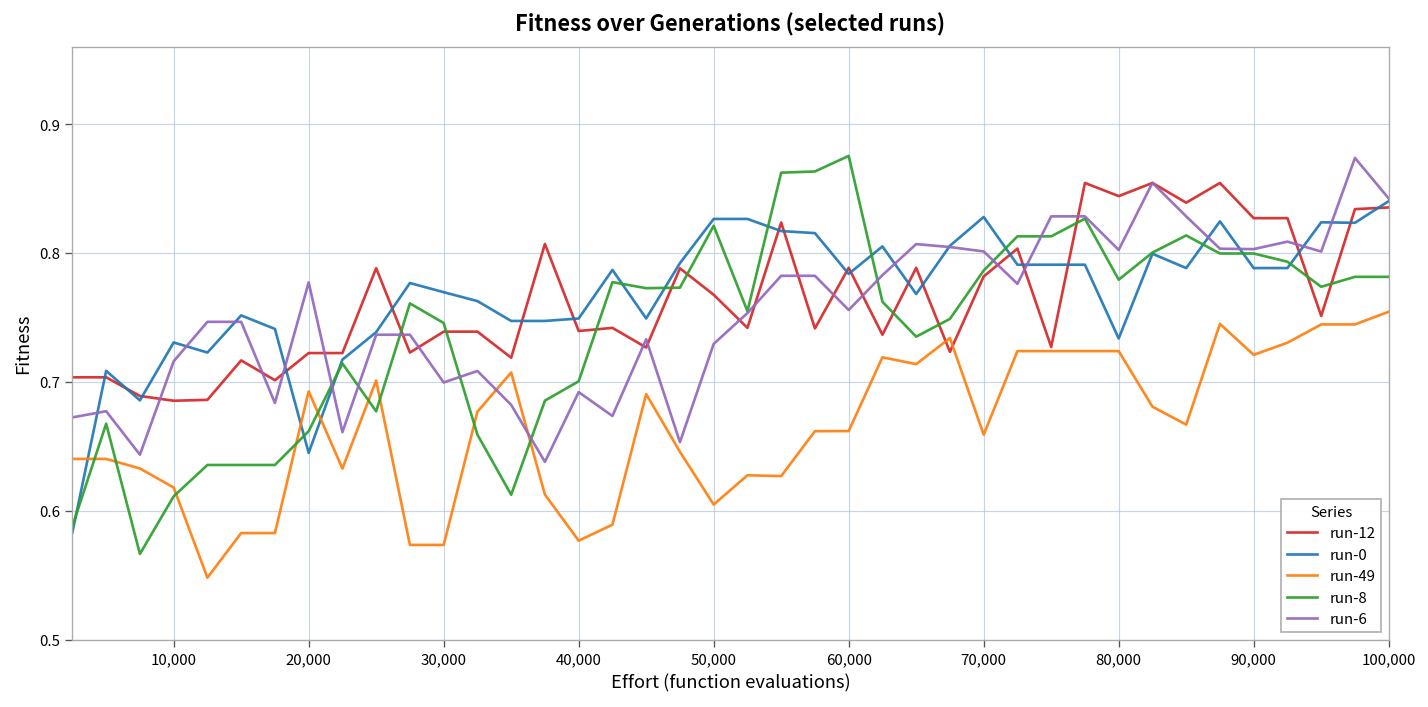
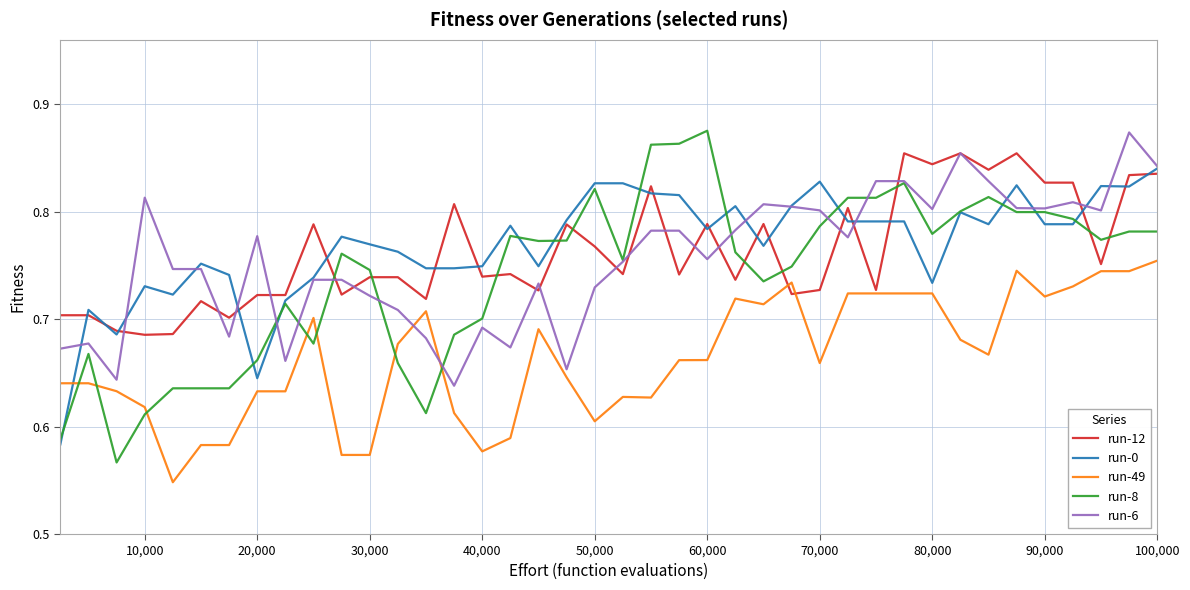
run-6, 10,000: 0.716 -> 0.813
run-49, 20,000: 0.693 -> 0.633
run-6, 30,000: 0.700 -> 0.722
run-12, 70,000: 0.782 -> 0.727
